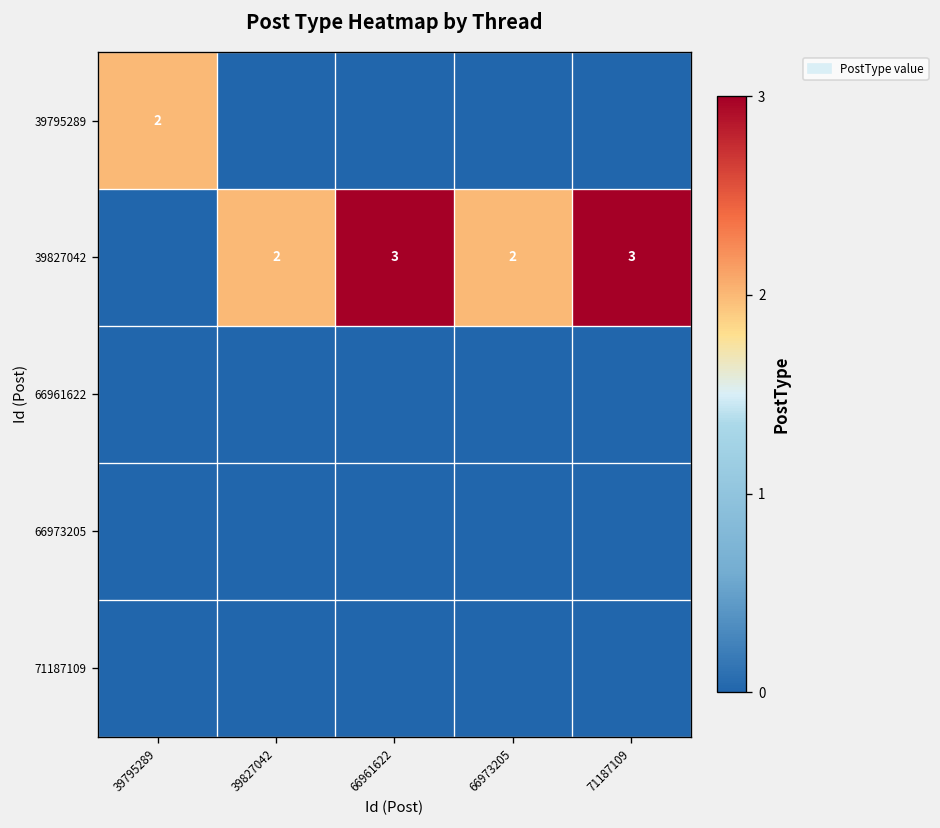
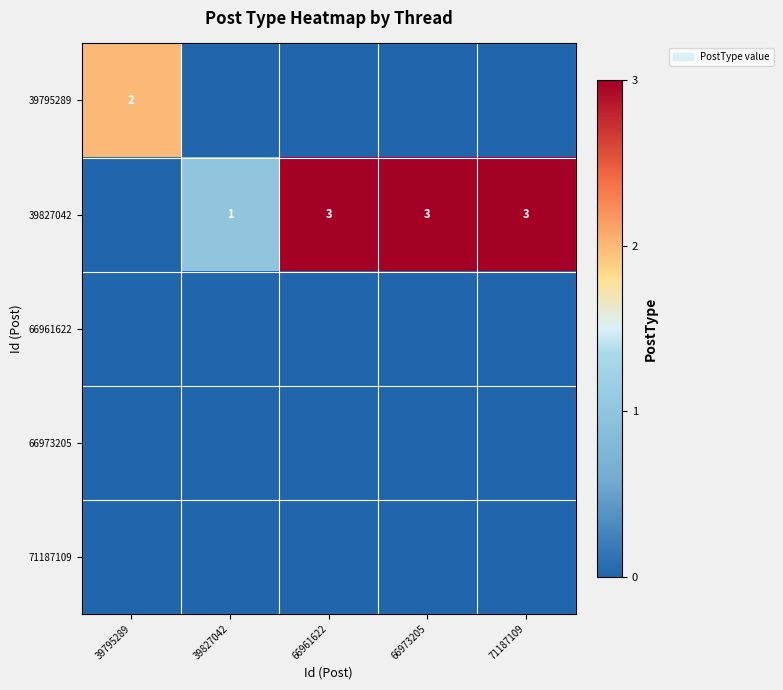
39827042, 39827042: 2 -> 1
39827042, 66973205: 2 -> 3
